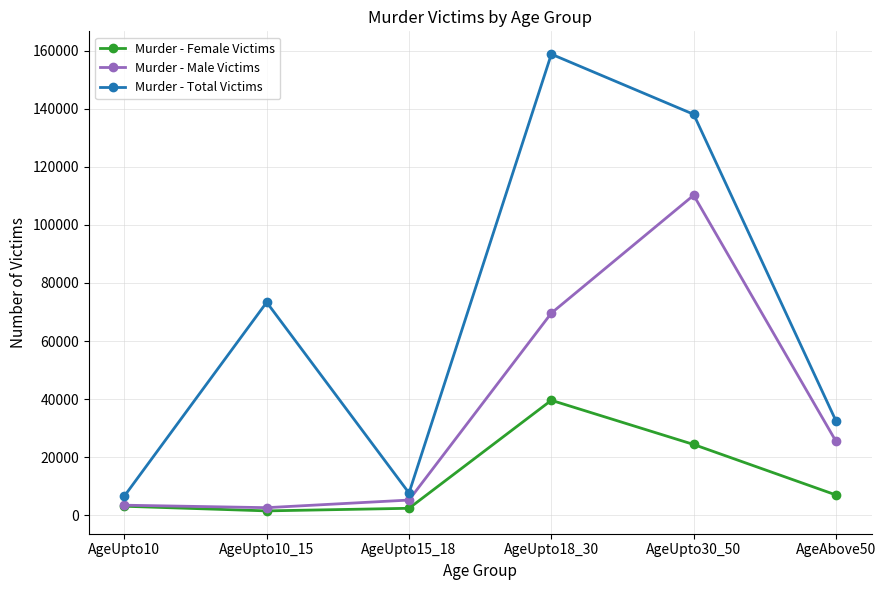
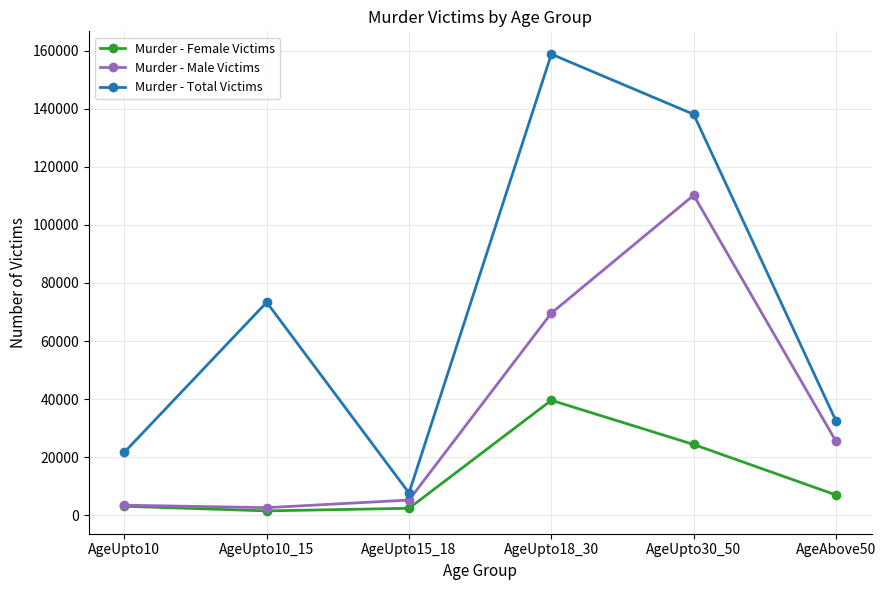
Murder - Total Victims, AgeUpto10: 7000 -> 22000
